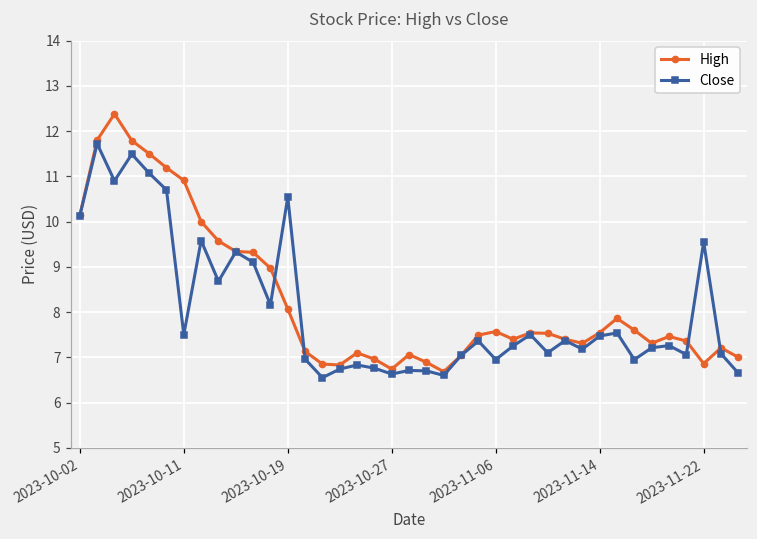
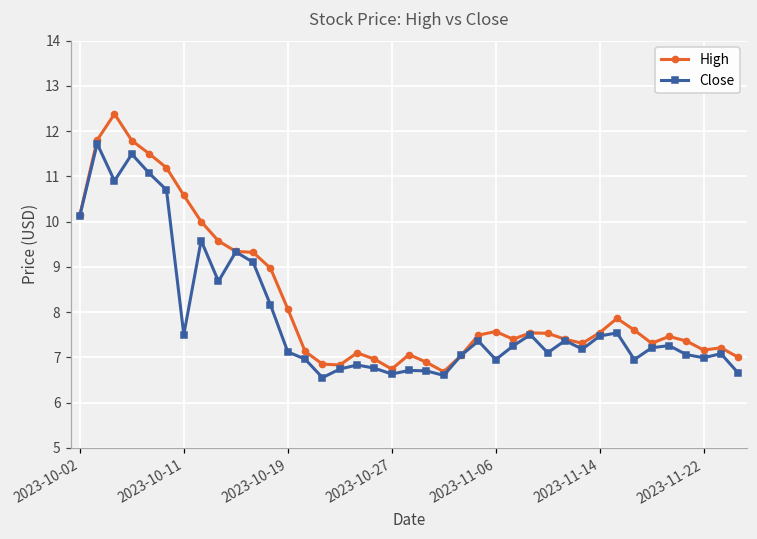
High, 2023-10-11: 10.9 -> 10.6
Close, 2023-10-19: 10.5 -> 7.1
High, 2023-11-22: 6.9 -> 7.2
Close, 2023-11-22: 9.6 -> 7.0
